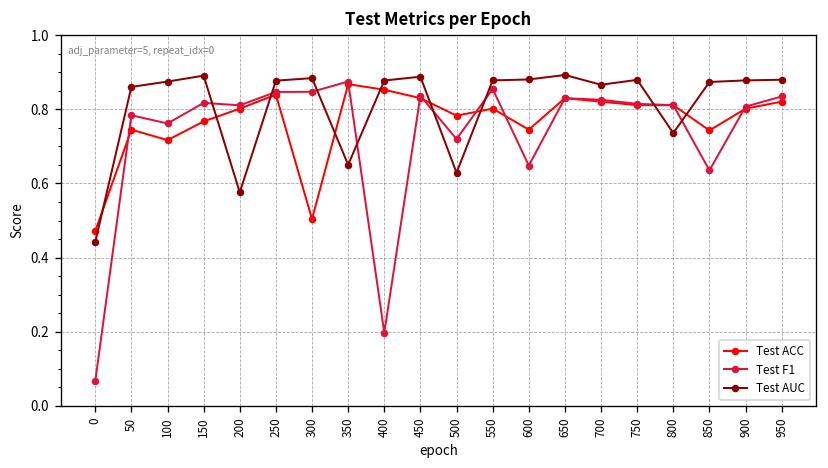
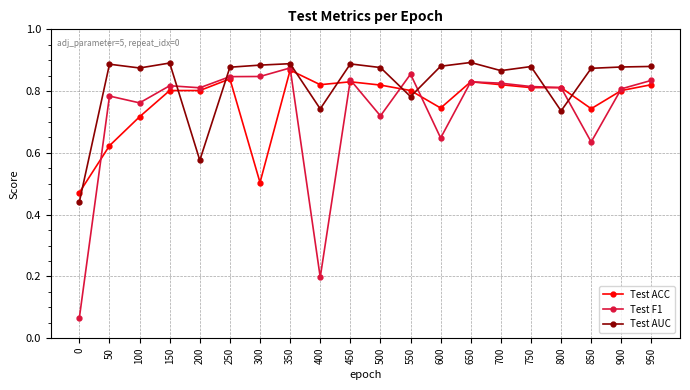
Test ACC, 50: 0.75 -> 0.62
Test AUC, 50: 0.86 -> 0.89
Test ACC, 150: 0.77 -> 0.80
Test AUC, 350: 0.65 -> 0.89
Test ACC, 400: 0.85 -> 0.82
Test AUC, 400: 0.88 -> 0.74
Test ACC, 500: 0.78 -> 0.82
Test AUC, 500: 0.63 -> 0.88
Test AUC, 550: 0.88 -> 0.78
